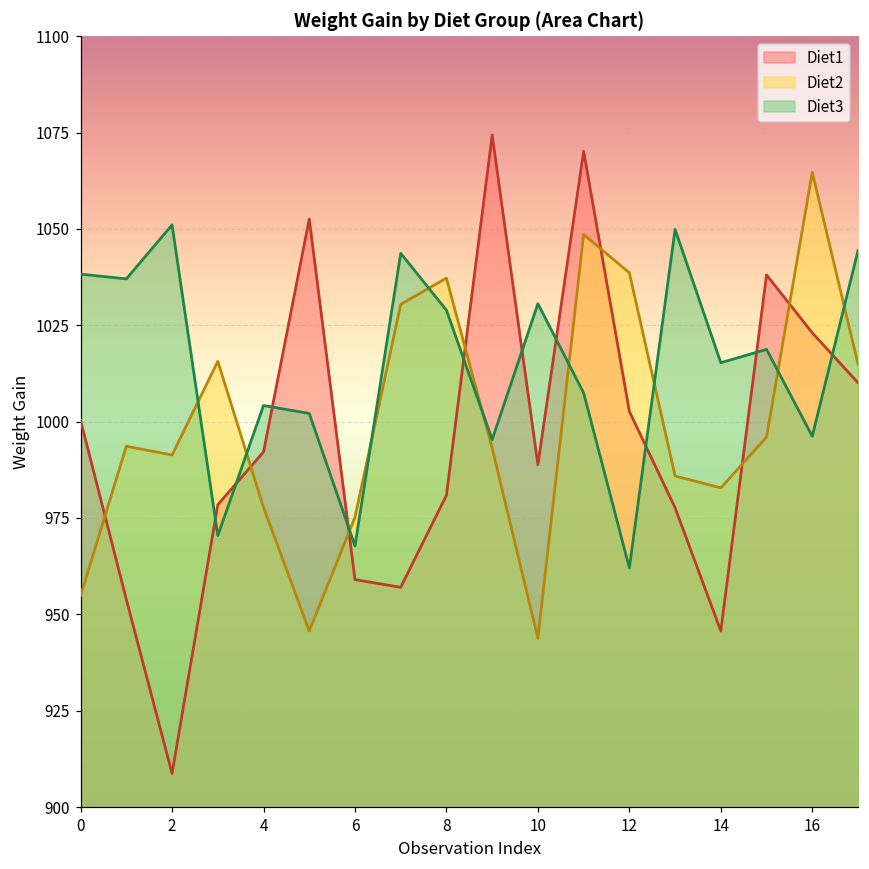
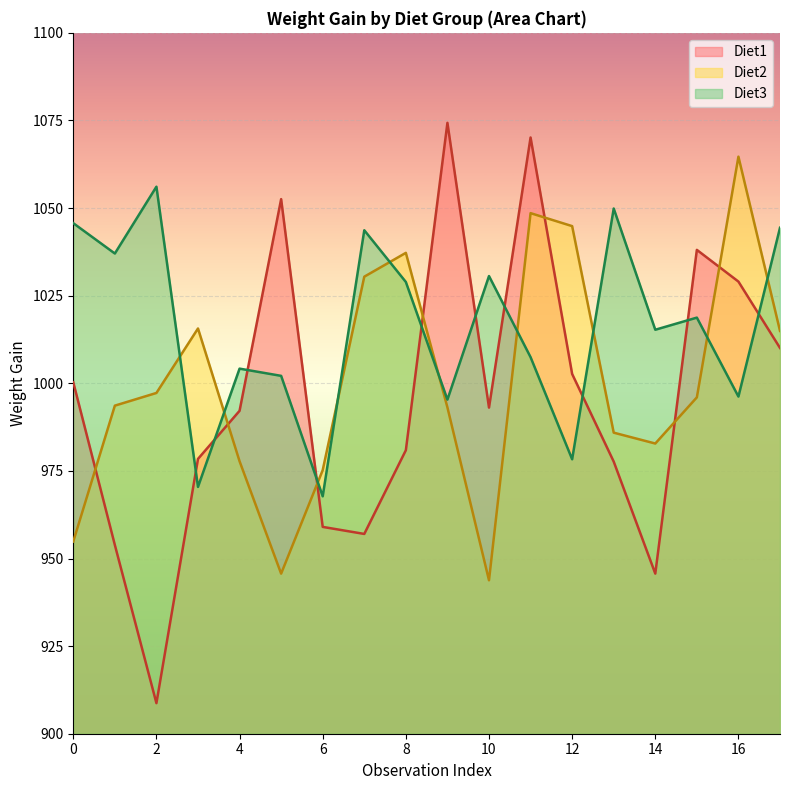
Diet3, 0: 1038 -> 1046
Diet2, 2: 991 -> 997
Diet3, 2: 1051 -> 1056
Diet1, 10: 989 -> 993
Diet2, 12: 1039 -> 1045
Diet3, 12: 962 -> 978
Diet1, 16: 1023 -> 1029
